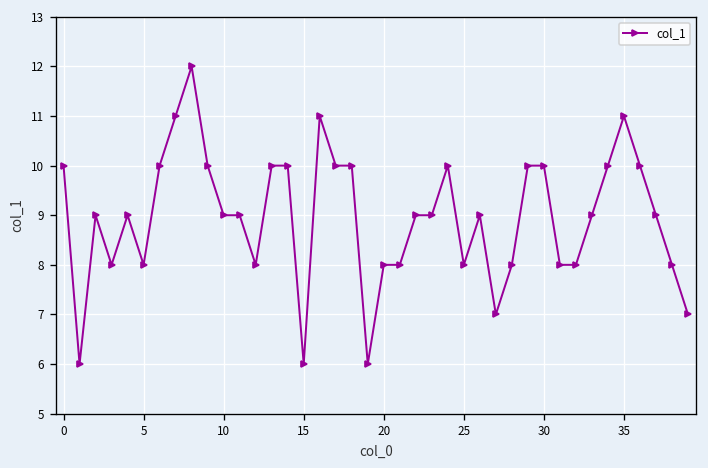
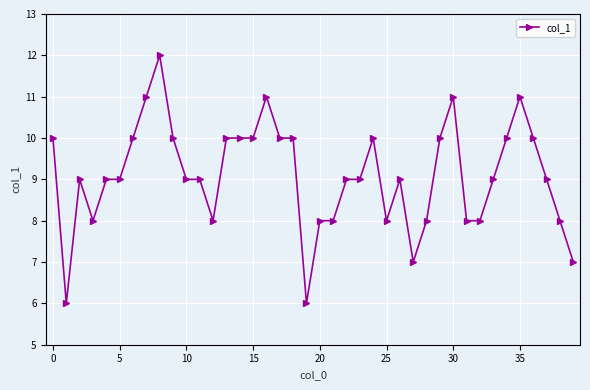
5: 8 -> 9
15: 6 -> 10
30: 10 -> 11
